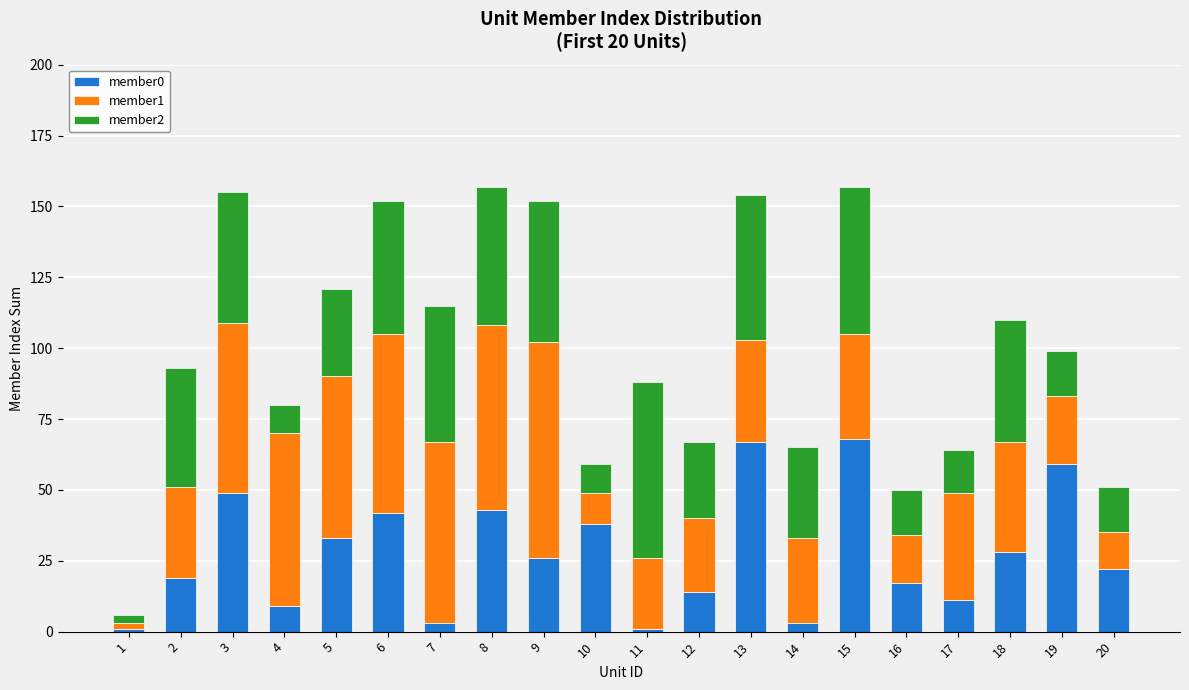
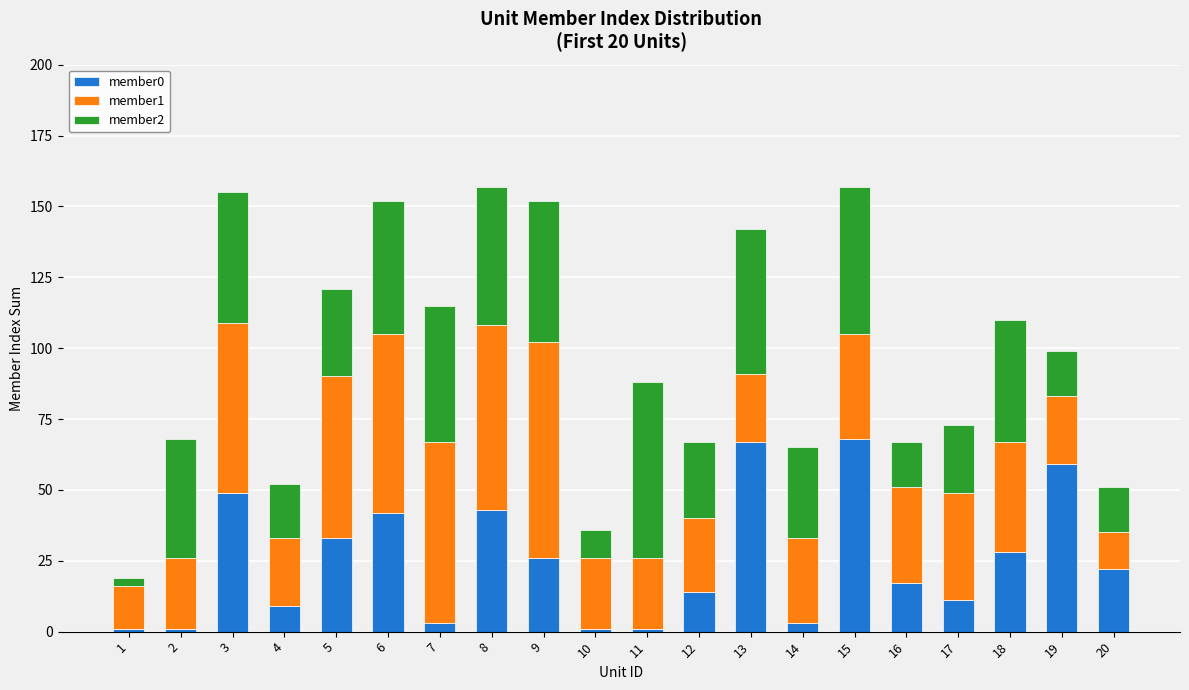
member1, 1: 2 -> 15
member0, 2: 19 -> 1
member1, 2: 32 -> 25
member1, 4: 61 -> 24
member2, 4: 10 -> 19
member0, 10: 38 -> 1
member1, 10: 11 -> 25
member1, 13: 36 -> 24
member1, 16: 17 -> 34
member2, 17: 15 -> 24
